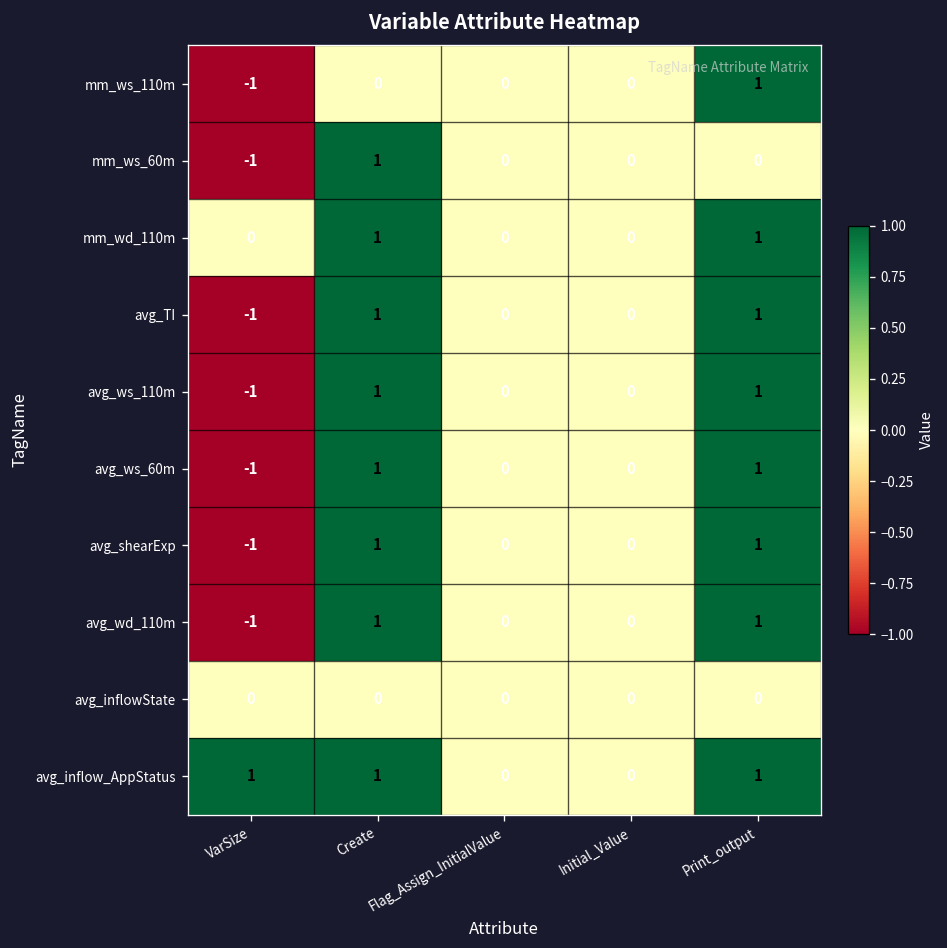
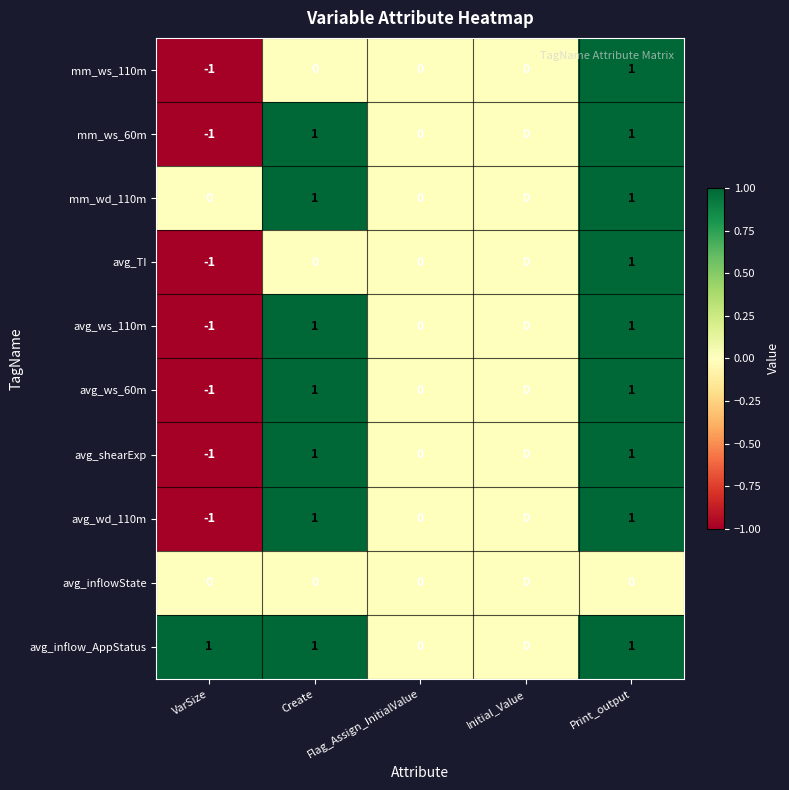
mm_ws_60m, Print_output: 0 -> 1
avg_TI, Create: 1 -> 0
